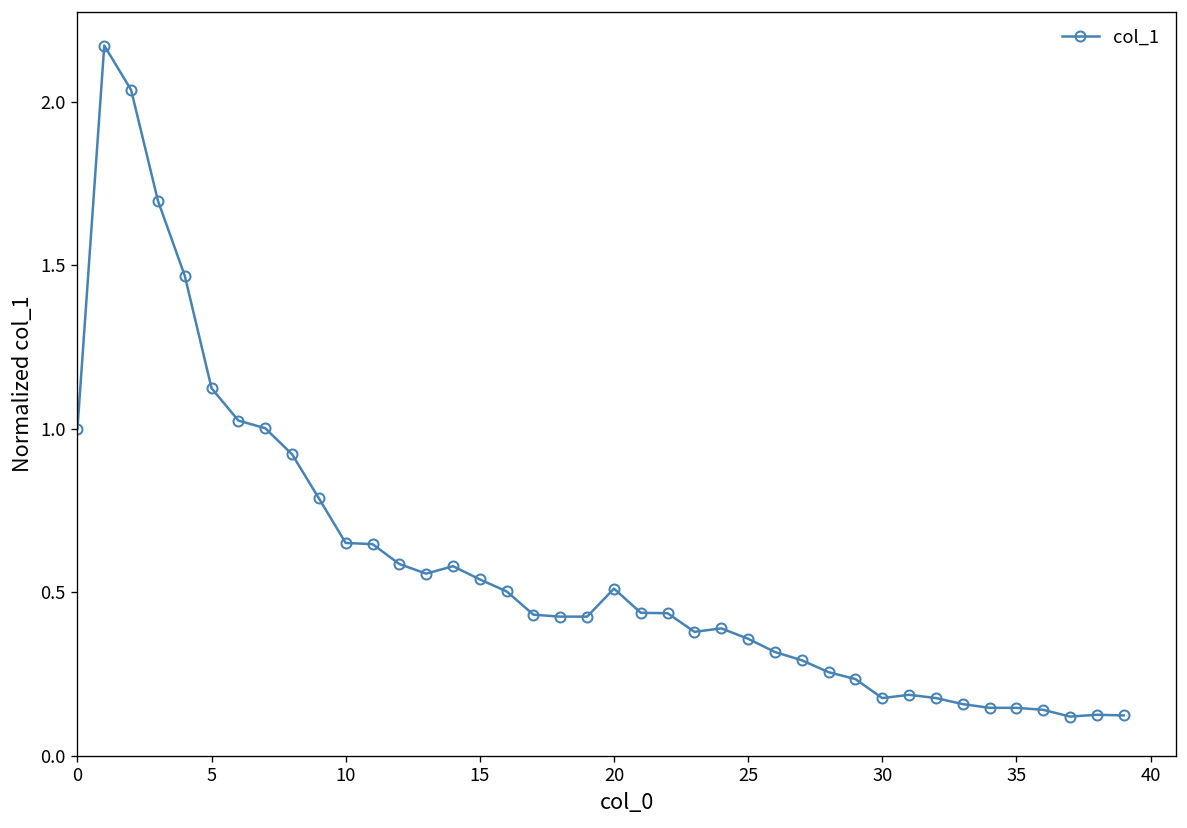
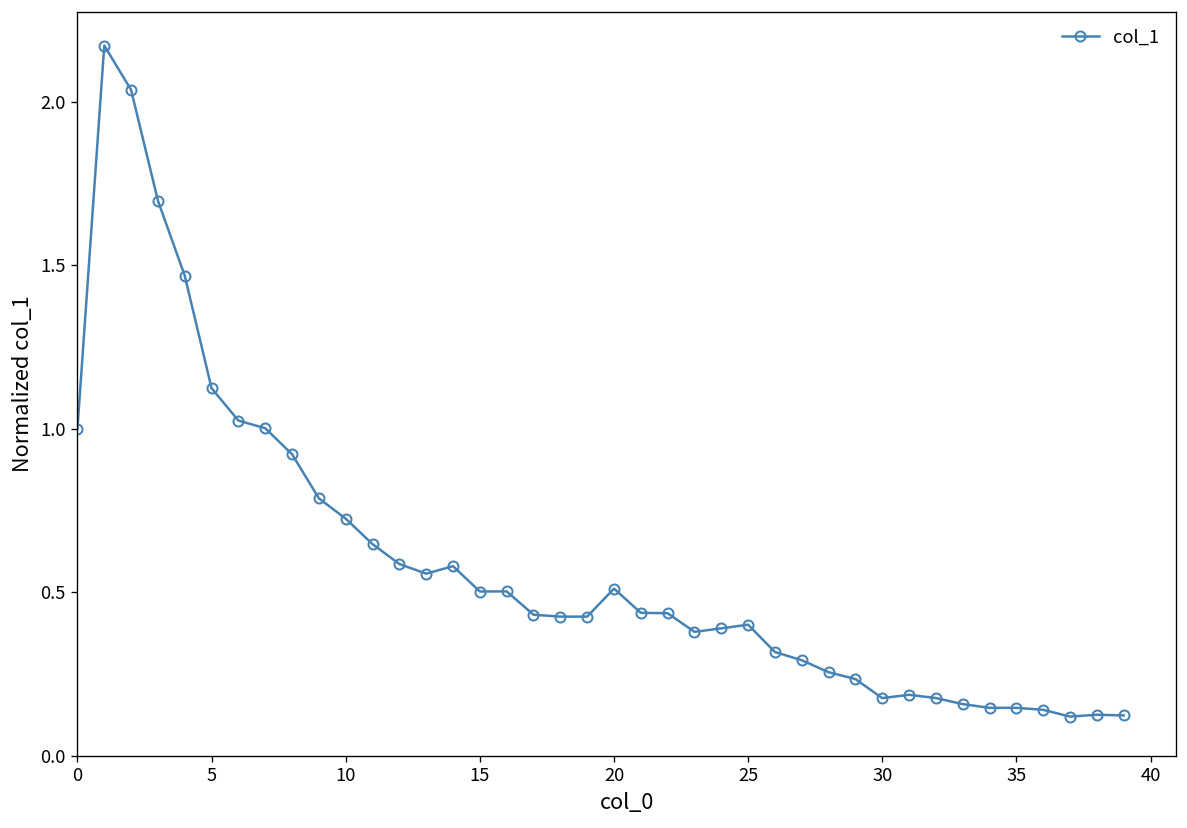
10: 0.65 -> 0.72
15: 0.54 -> 0.50
25: 0.36 -> 0.40
